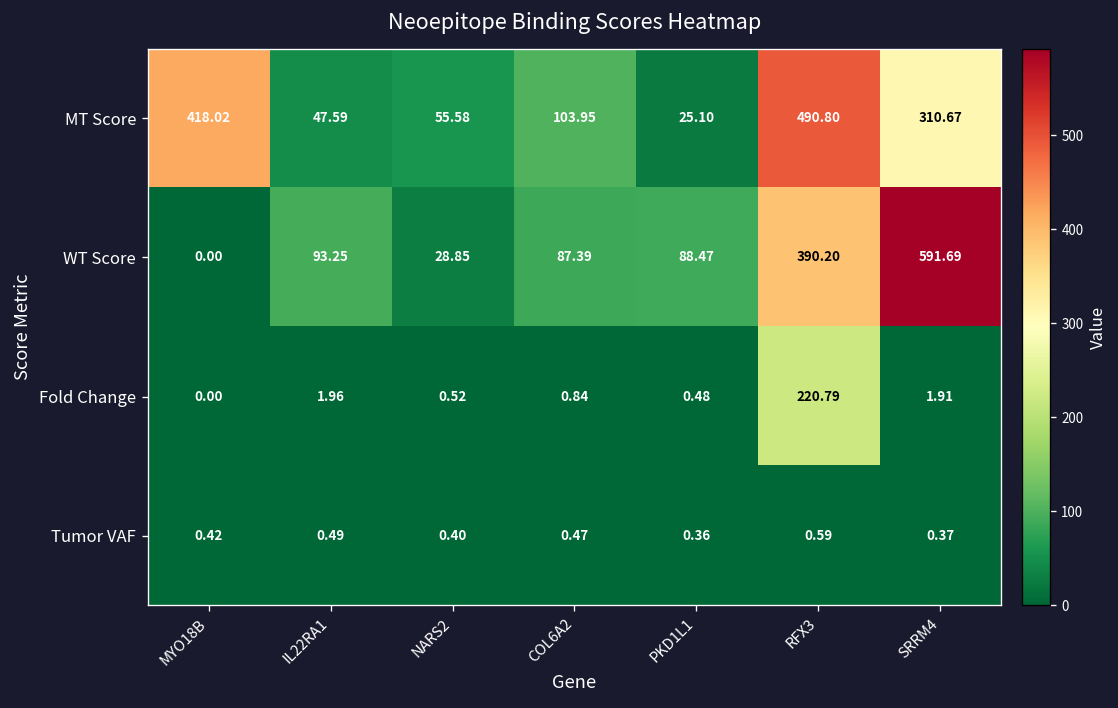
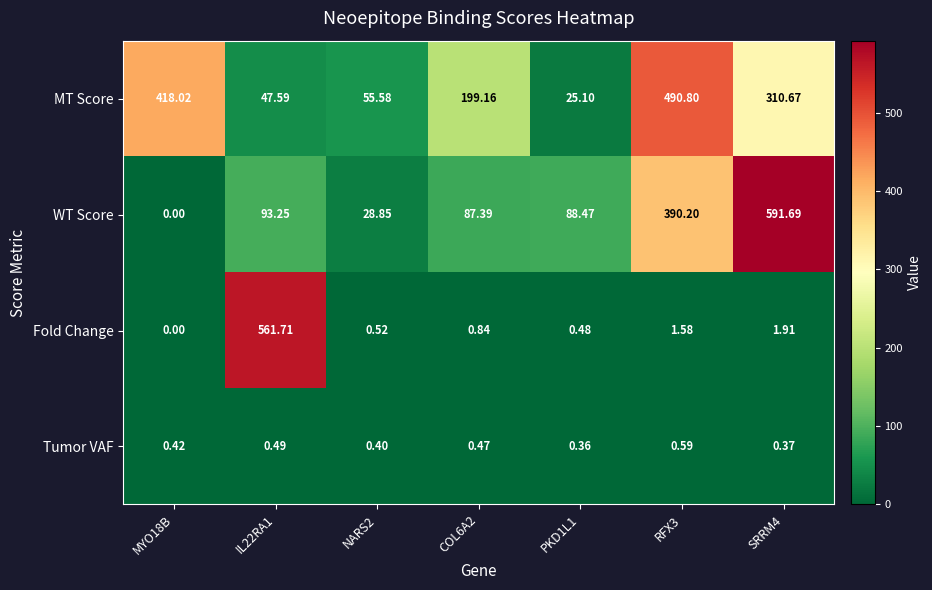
MT Score, COL6A2: 103.95 -> 199.16
Fold Change, IL22RA1: 1.96 -> 561.71
Fold Change, RFX3: 220.79 -> 1.58
